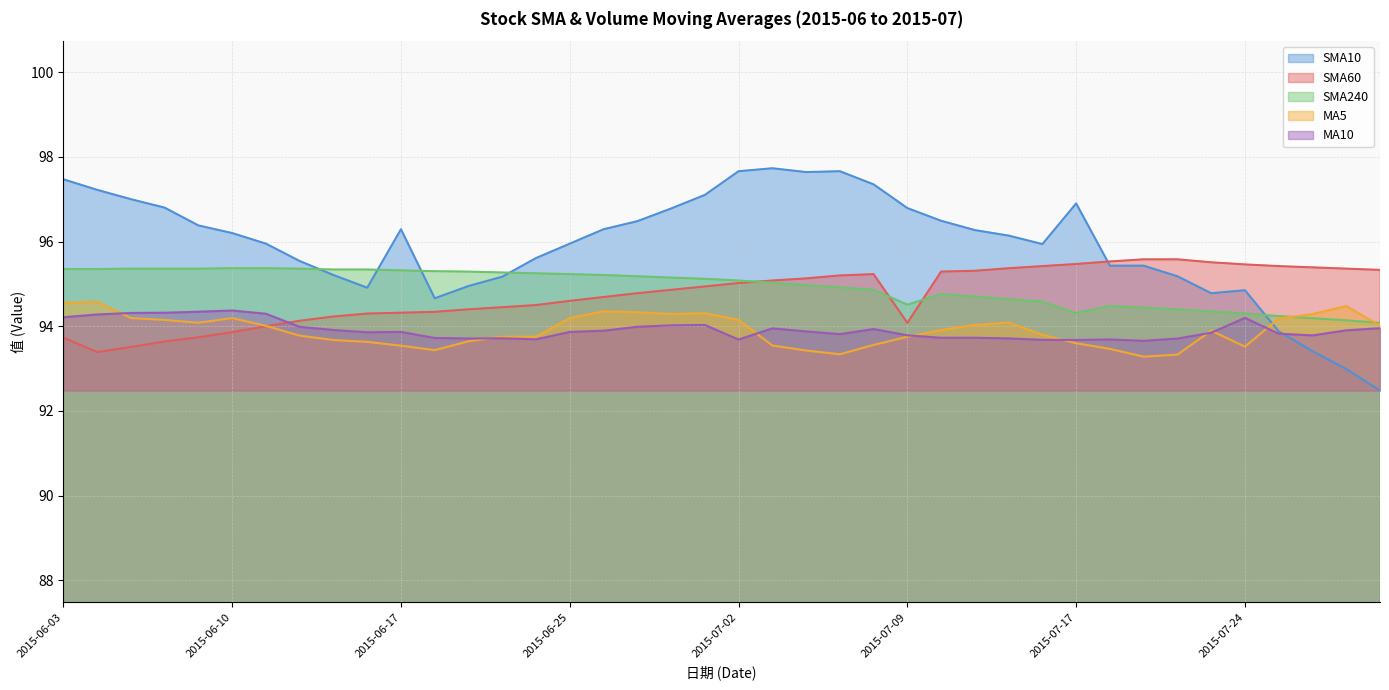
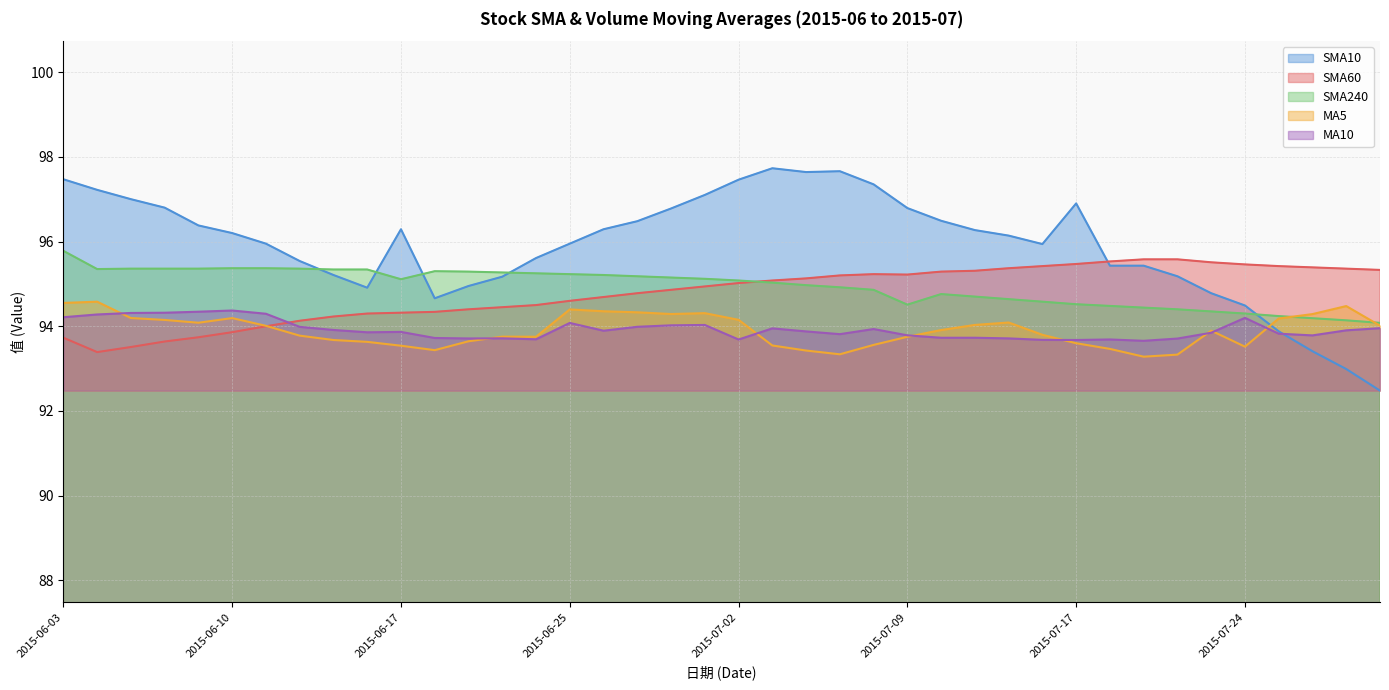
SMA240, 2015-06-03: 95.4 -> 95.8
SMA240, 2015-06-17: 95.3 -> 95.1
MA5, 2015-06-25: 94.2 -> 94.4
MA10, 2015-06-25: 93.9 -> 94.1
SMA10, 2015-07-02: 97.7 -> 97.5
SMA60, 2015-07-09: 94.1 -> 95.2
SMA240, 2015-07-17: 94.3 -> 94.5
SMA10, 2015-07-24: 94.9 -> 94.5
